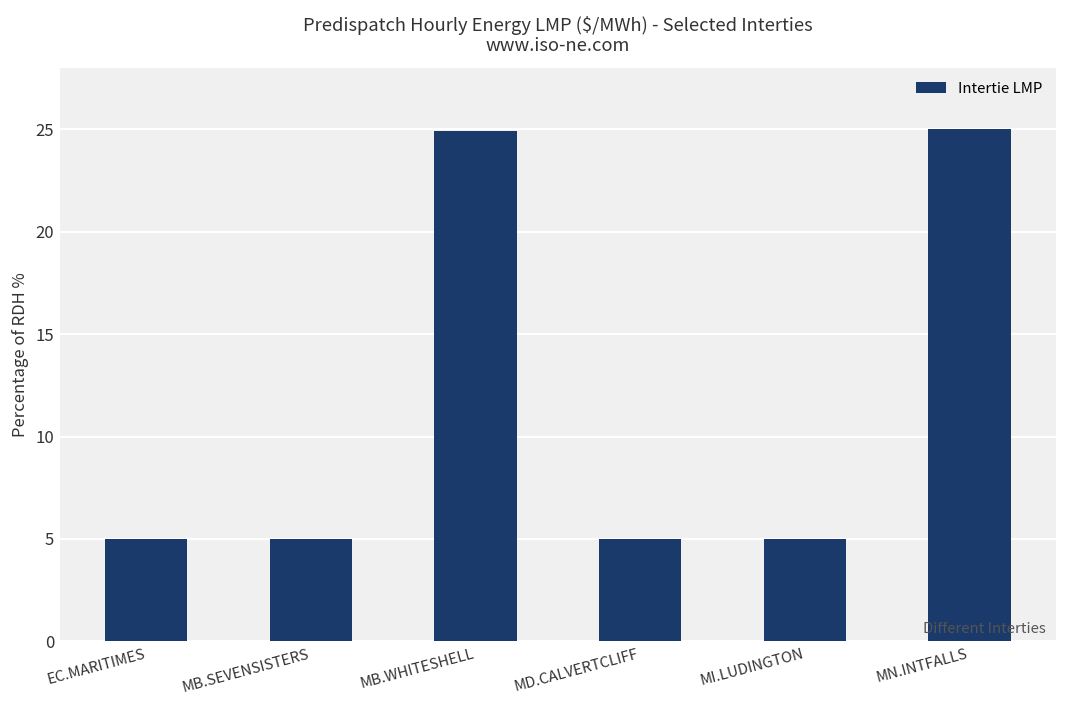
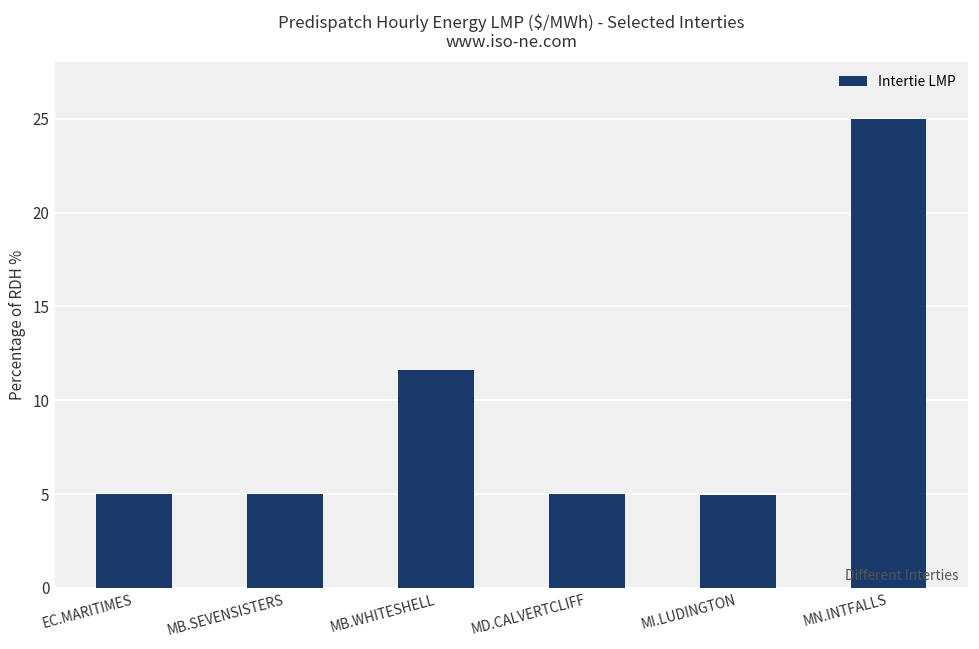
MB.WHITESHELL: 24.9 -> 11.6
